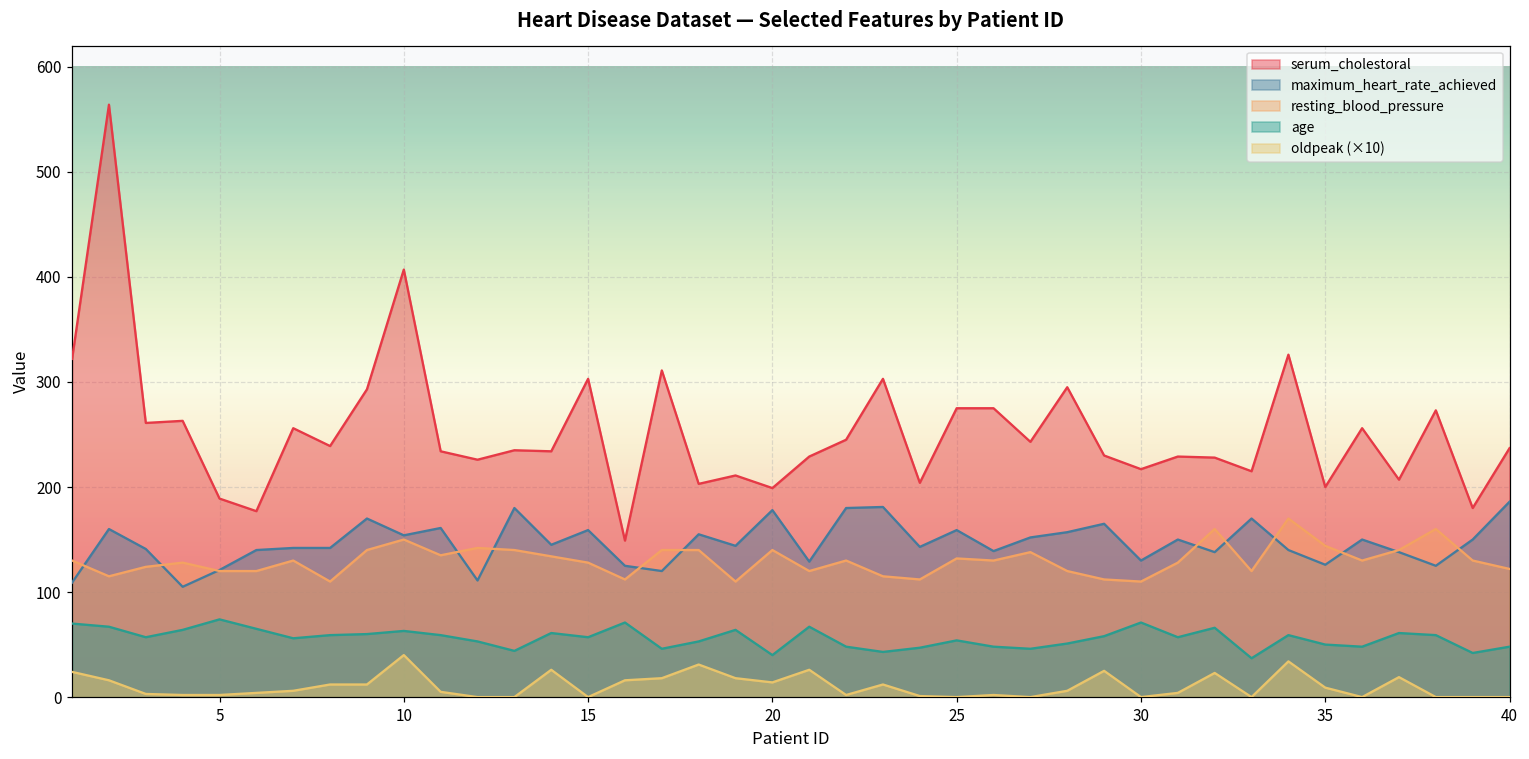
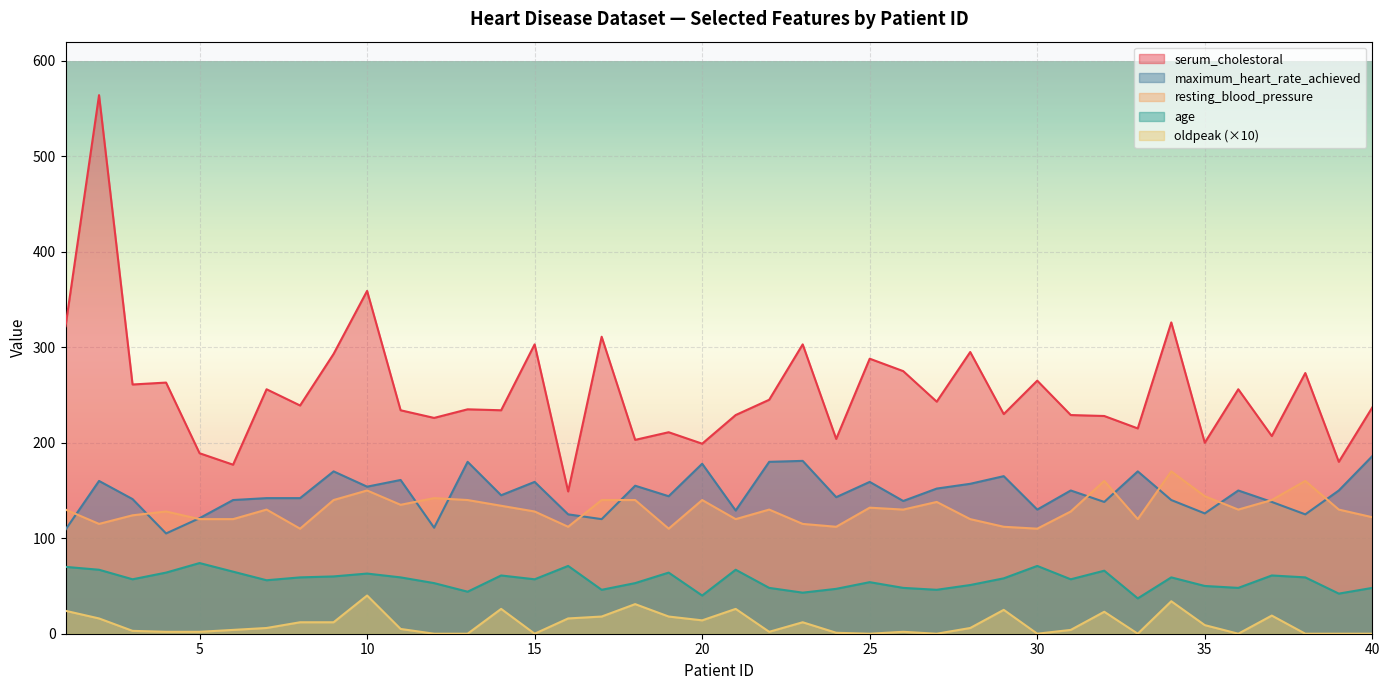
serum_cholestoral, 10: 410 -> 360
serum_cholestoral, 25: 280 -> 290
serum_cholestoral, 30: 220 -> 270
